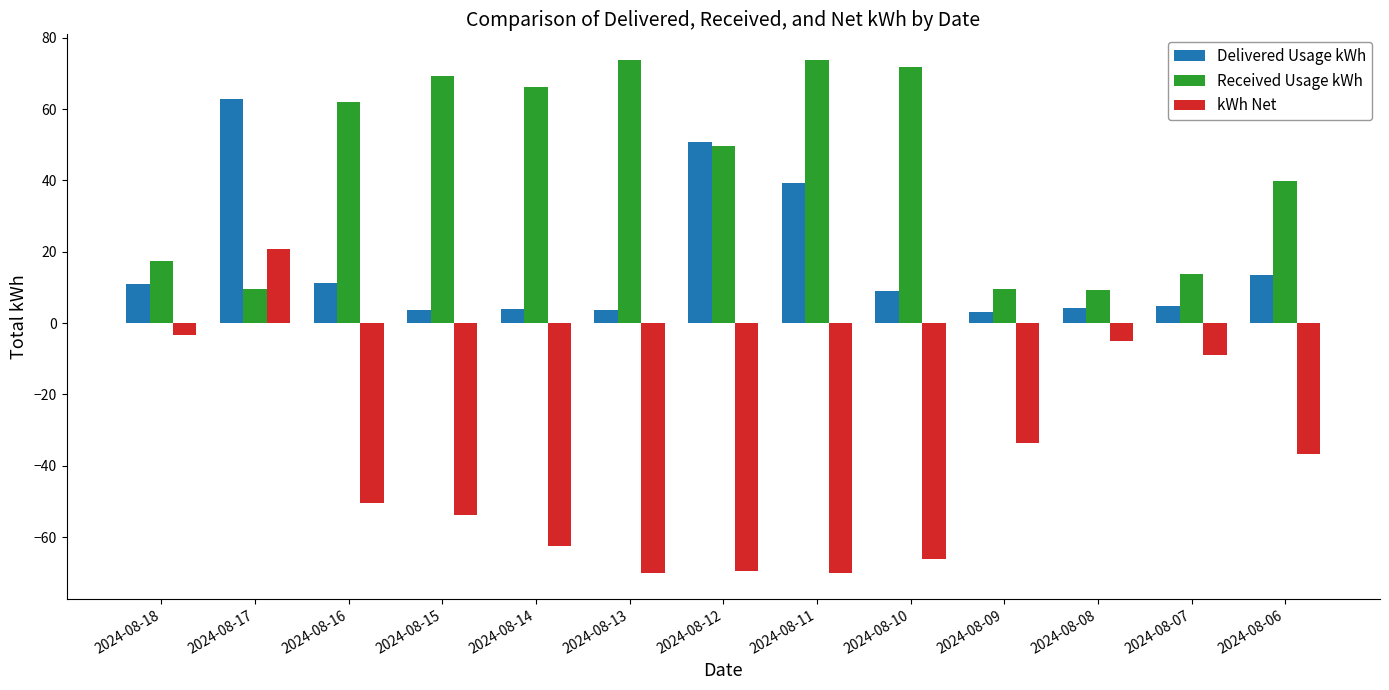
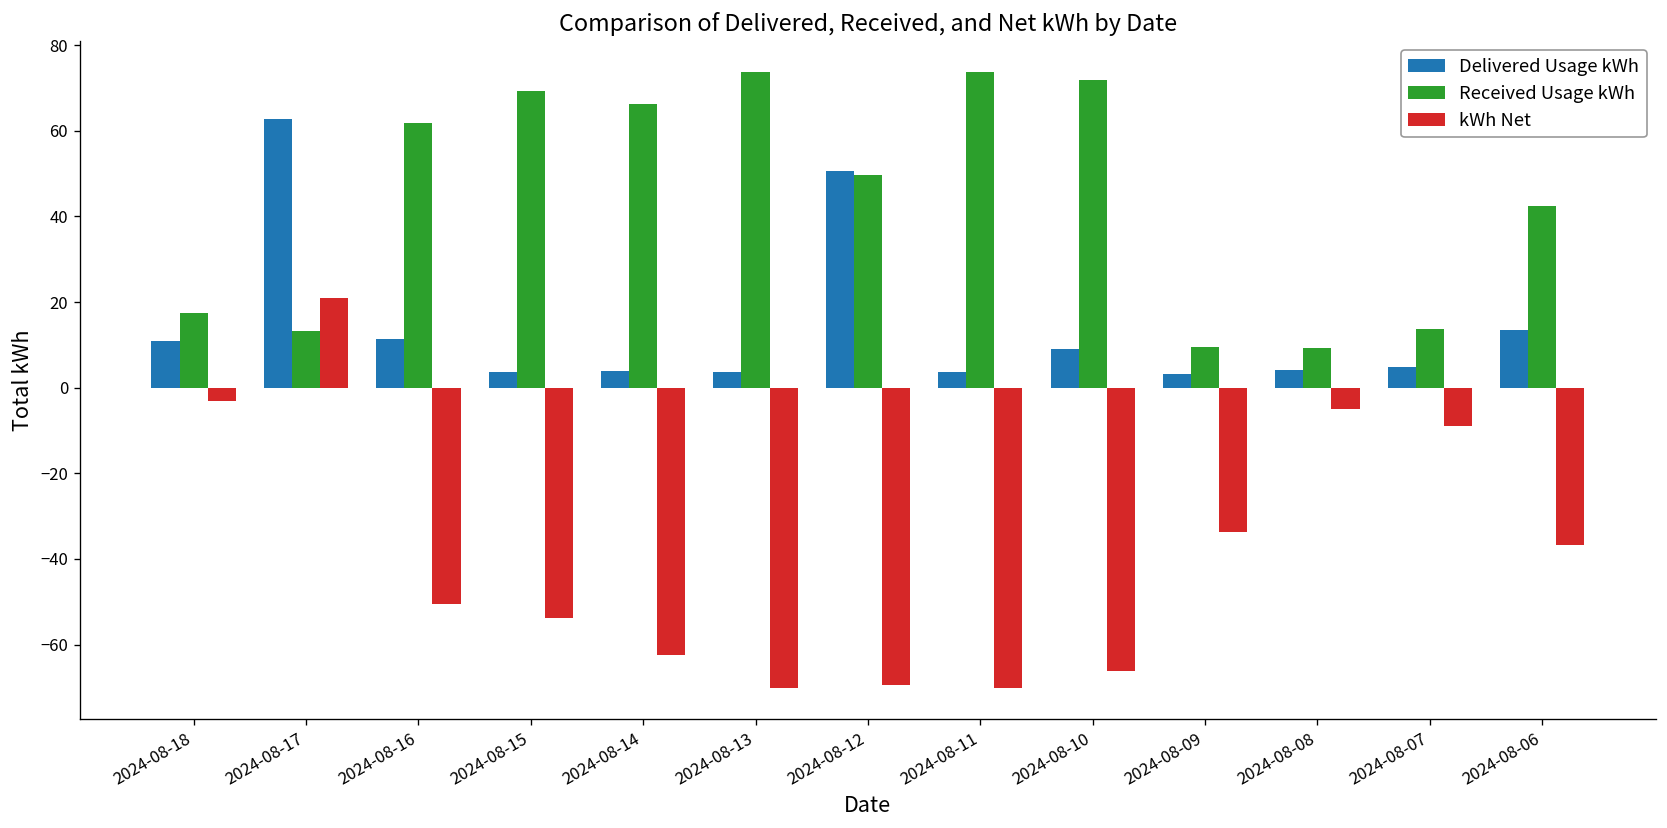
Received Usage kWh, 2024-08-17: 9 -> 13
Delivered Usage kWh, 2024-08-11: 39 -> 4
Received Usage kWh, 2024-08-06: 40 -> 42
